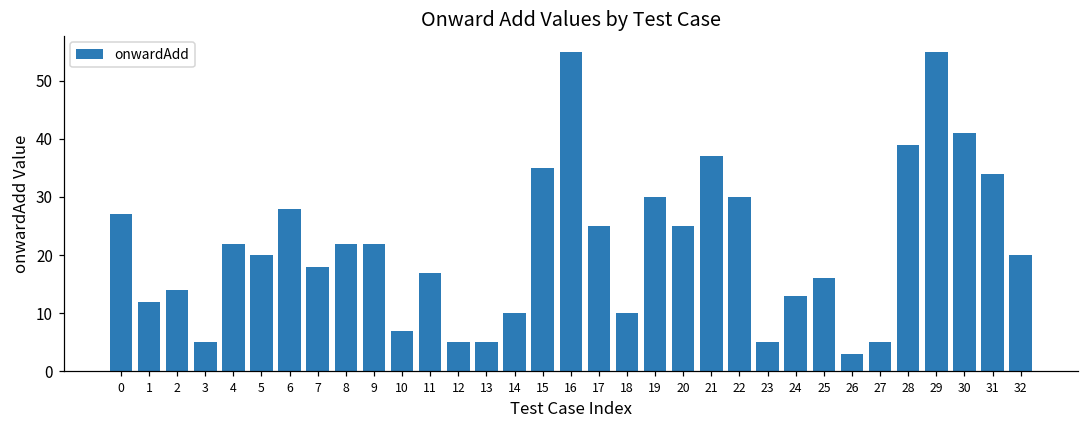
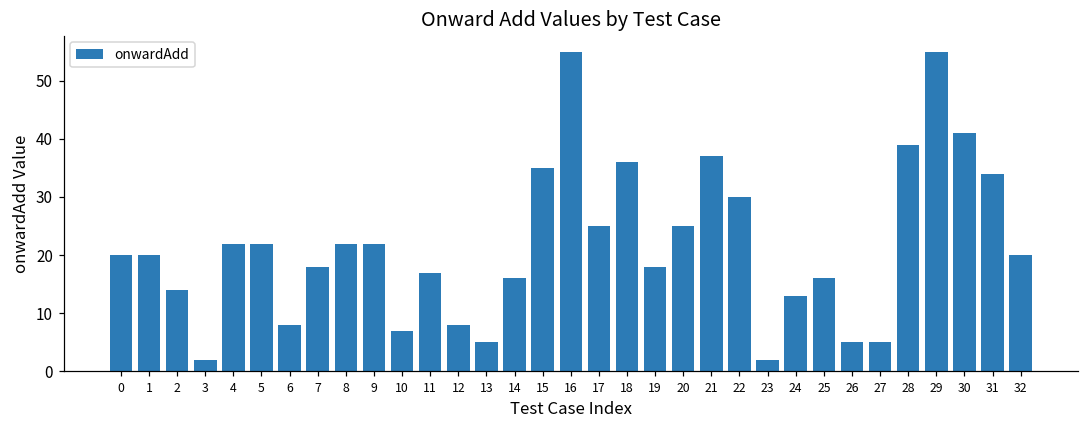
0: 27 -> 20
1: 12 -> 20
3: 5 -> 2
5: 20 -> 22
6: 28 -> 8
12: 5 -> 8
14: 10 -> 16
18: 10 -> 36
19: 30 -> 18
23: 5 -> 2
26: 3 -> 5
